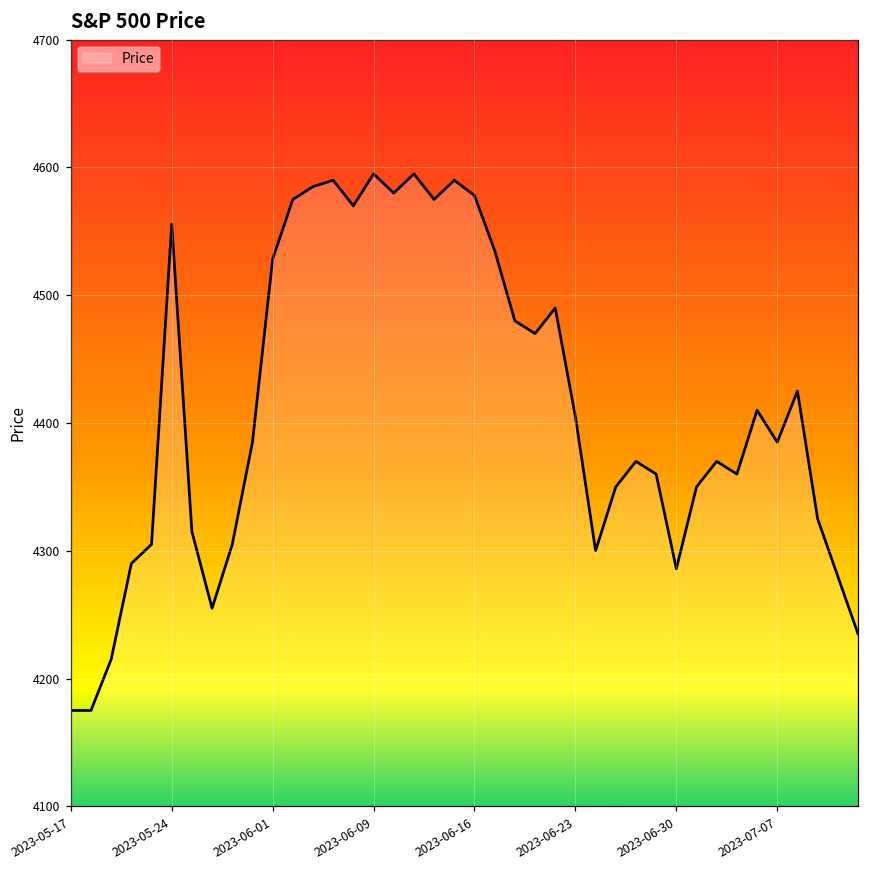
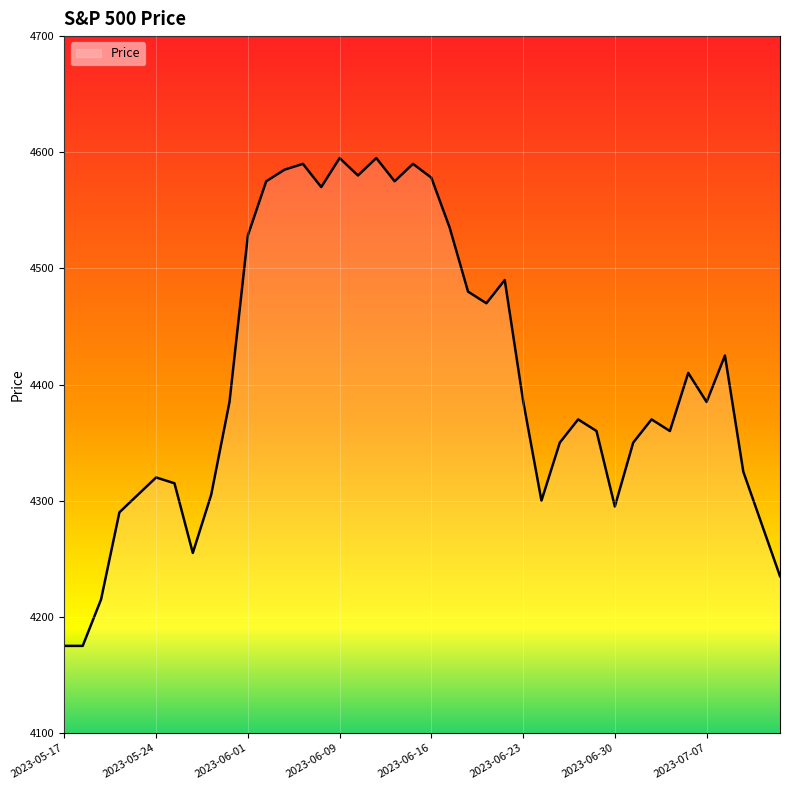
2023-05-24: 4556 -> 4320
2023-06-23: 4405 -> 4386
2023-06-30: 4286 -> 4295
